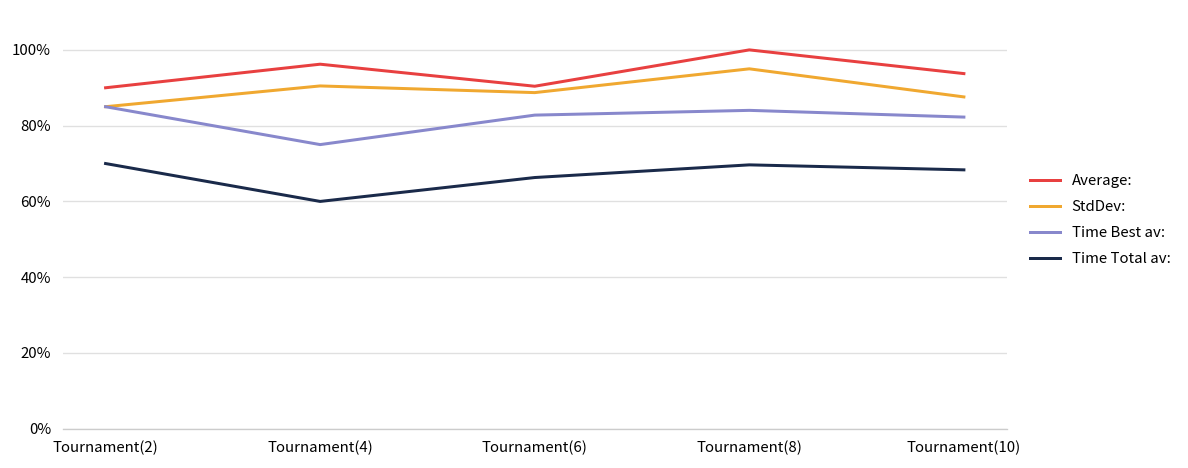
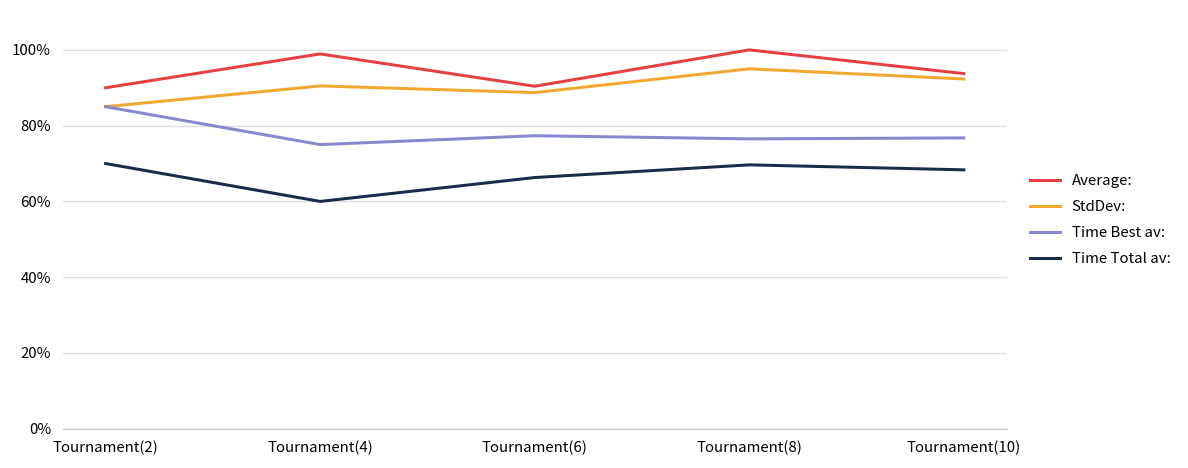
Average:, Tournament(4): 96% -> 99%
Time Best av:, Tournament(6): 83% -> 77%
Time Best av:, Tournament(8): 84% -> 77%
StdDev:, Tournament(10): 88% -> 92%
Time Best av:, Tournament(10): 82% -> 77%
